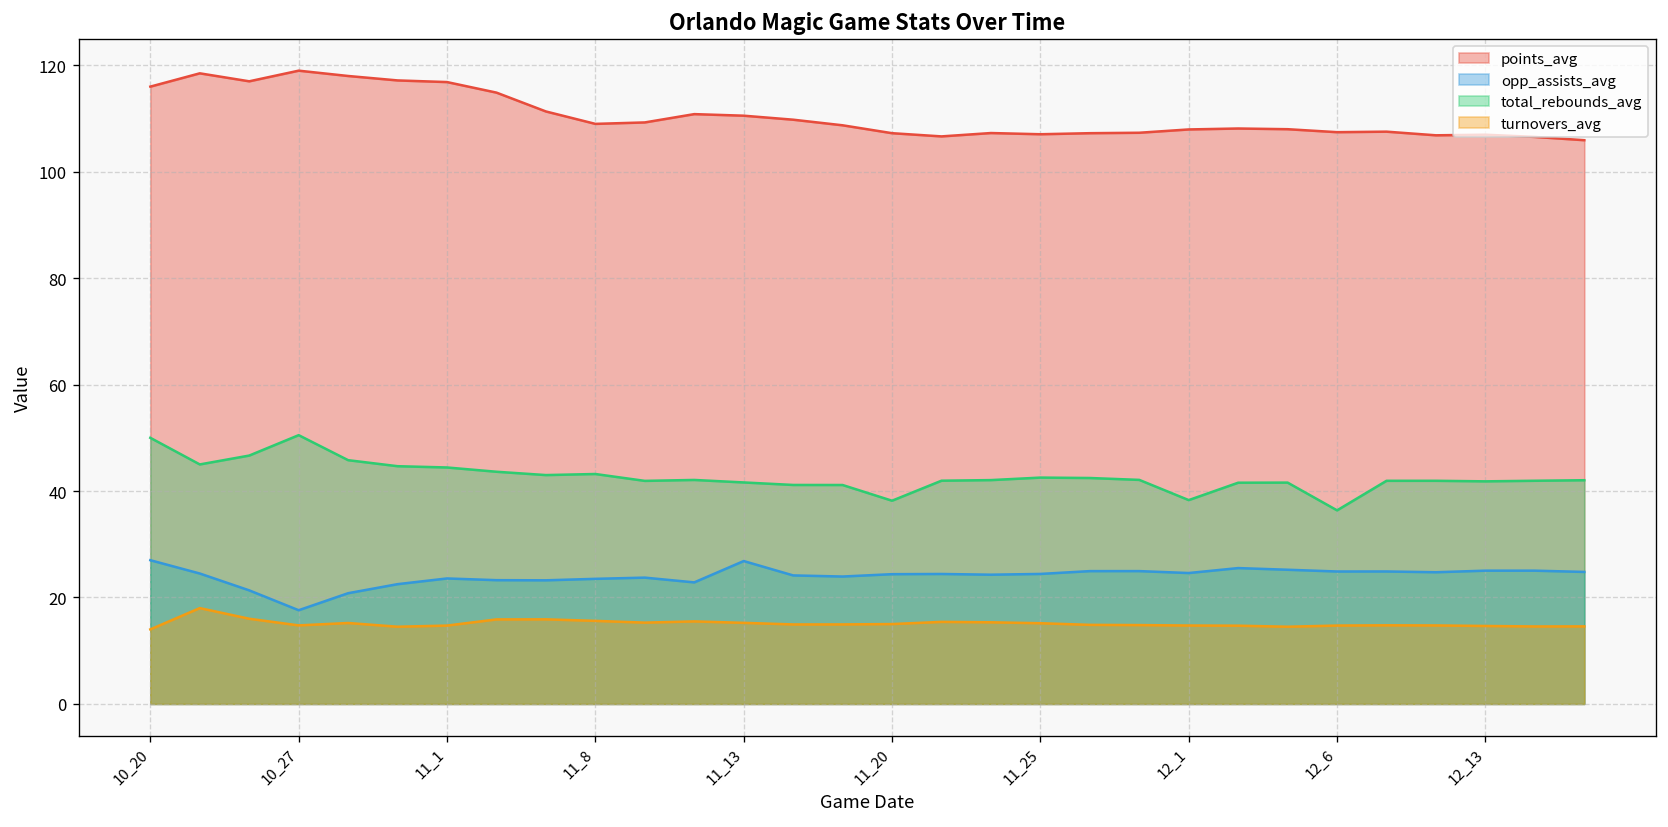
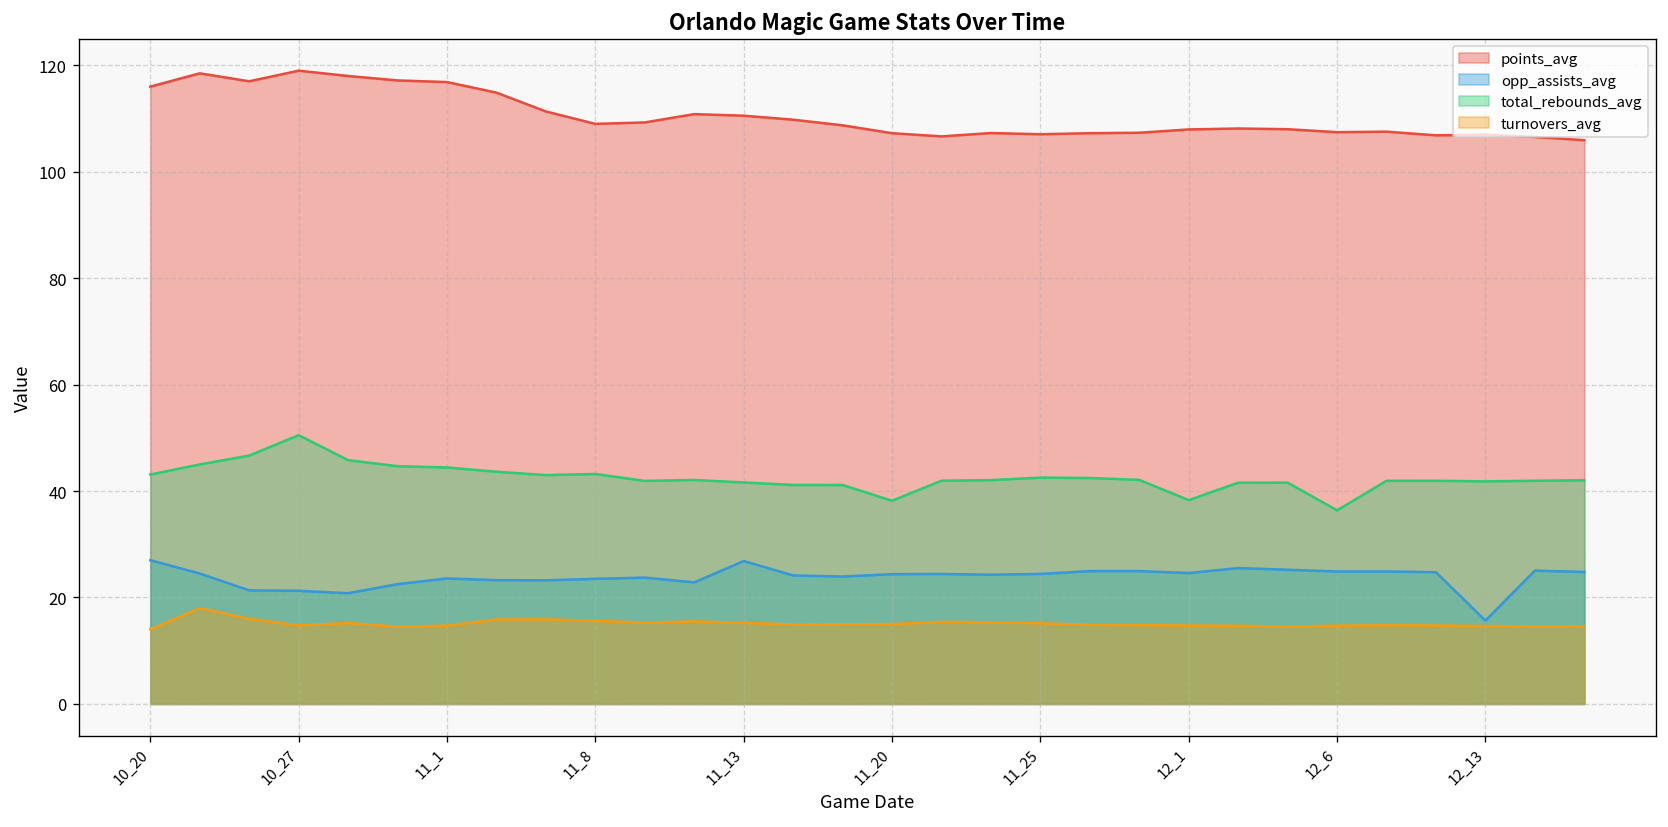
total_rebounds_avg, 10_20: 50 -> 43
opp_assists_avg, 10_27: 18 -> 21
opp_assists_avg, 12_13: 25 -> 16
